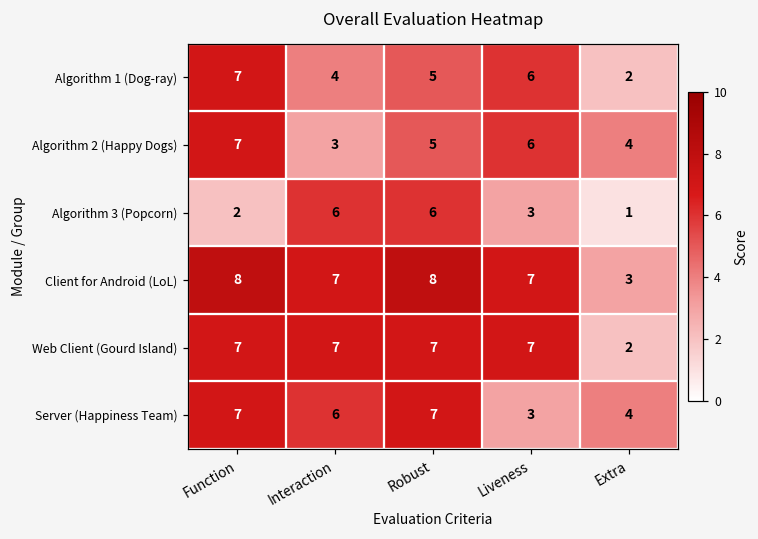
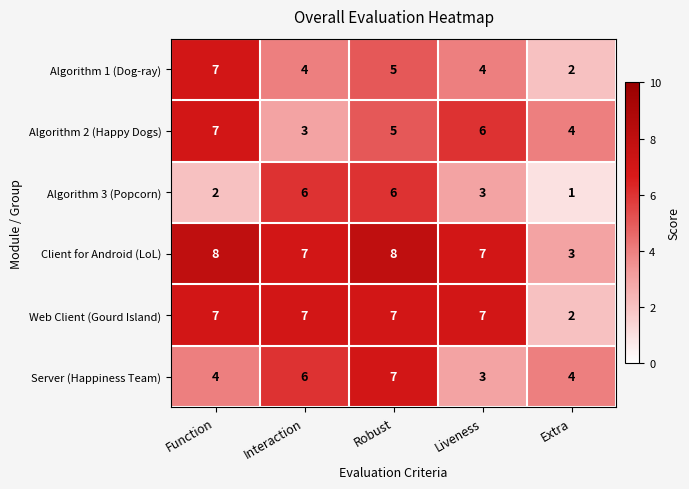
Algorithm 1 (Dog-ray), Liveness: 6 -> 4
Server (Happiness Team), Function: 7 -> 4
